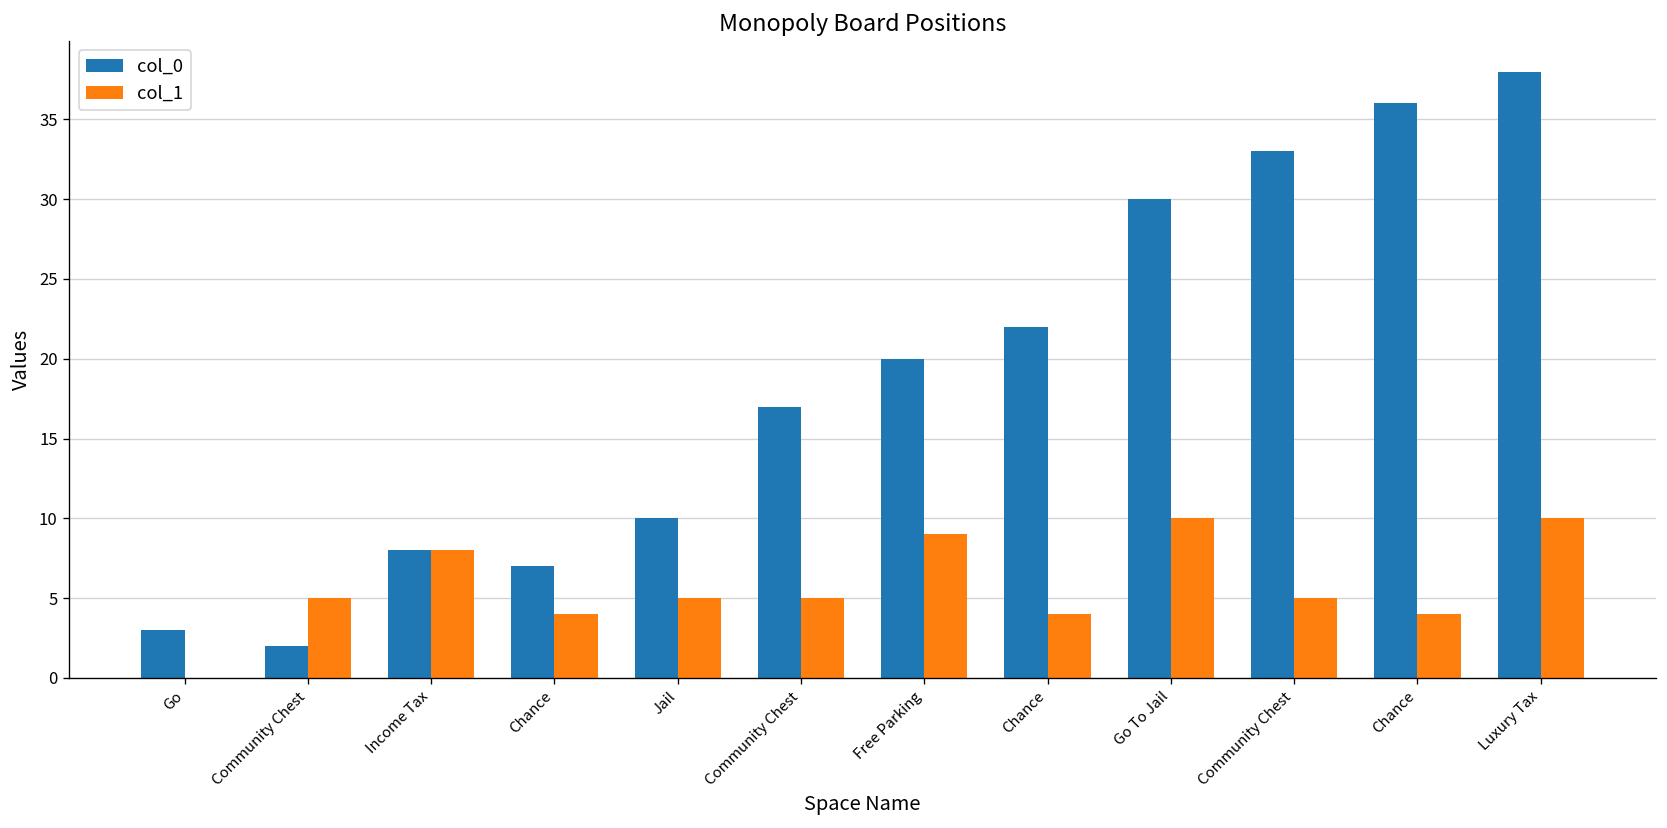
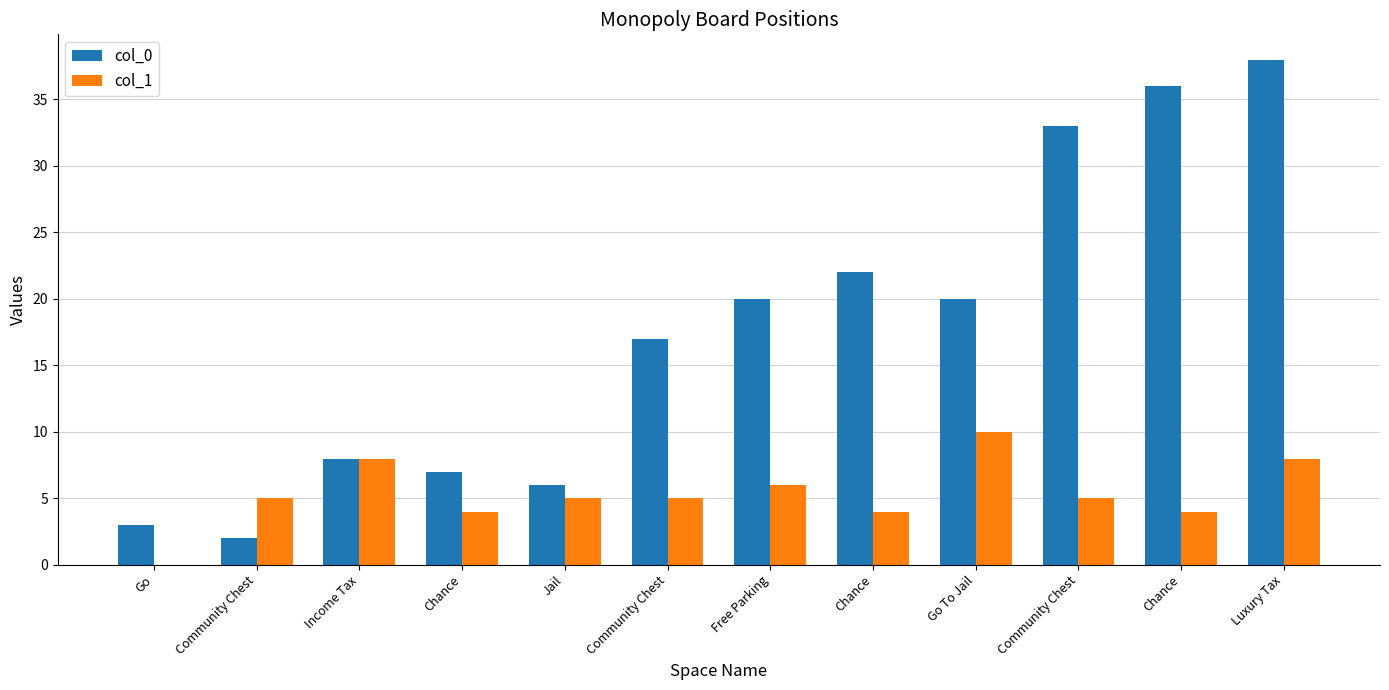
col_0, Jail: 10 -> 6
col_1, Free Parking: 9 -> 6
col_0, Go To Jail: 30 -> 20
col_1, Luxury Tax: 10 -> 8
